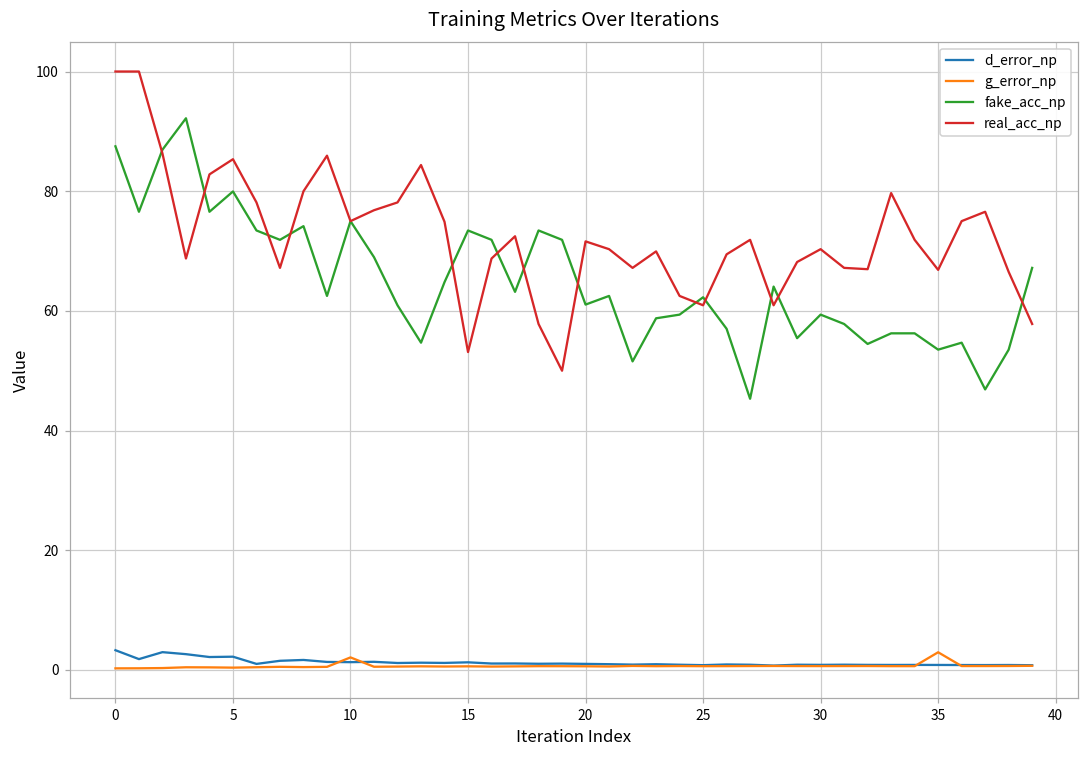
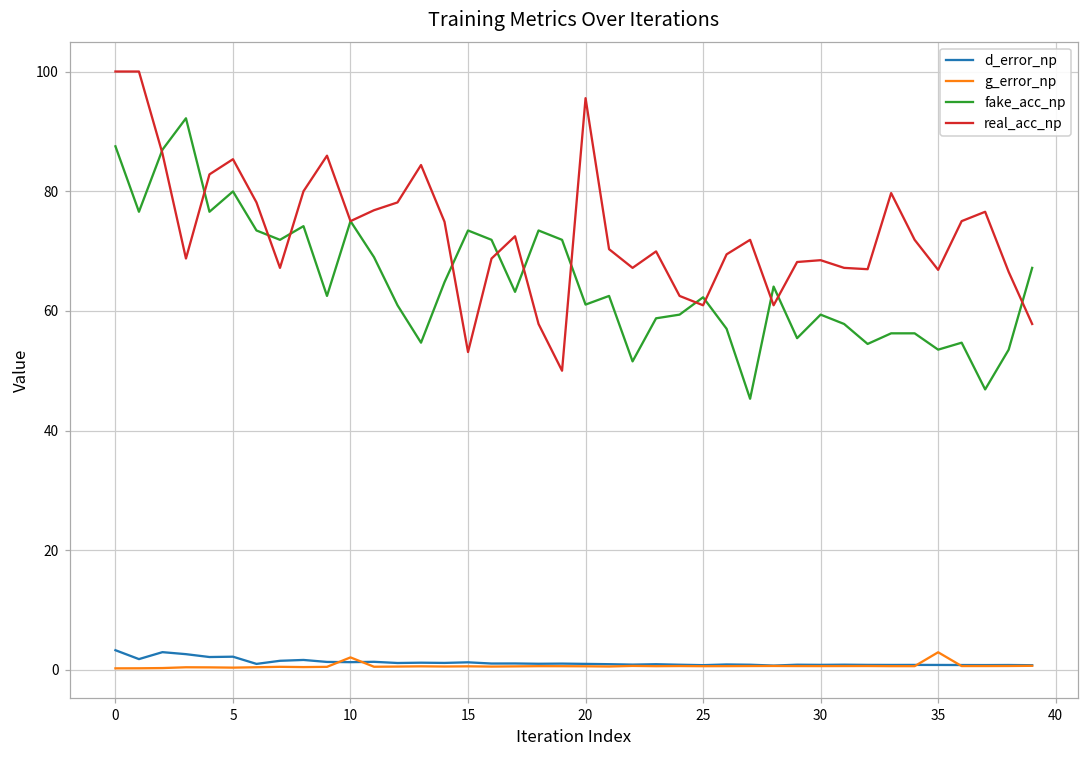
real_acc_np, 20: 72 -> 96
real_acc_np, 30: 70 -> 68
